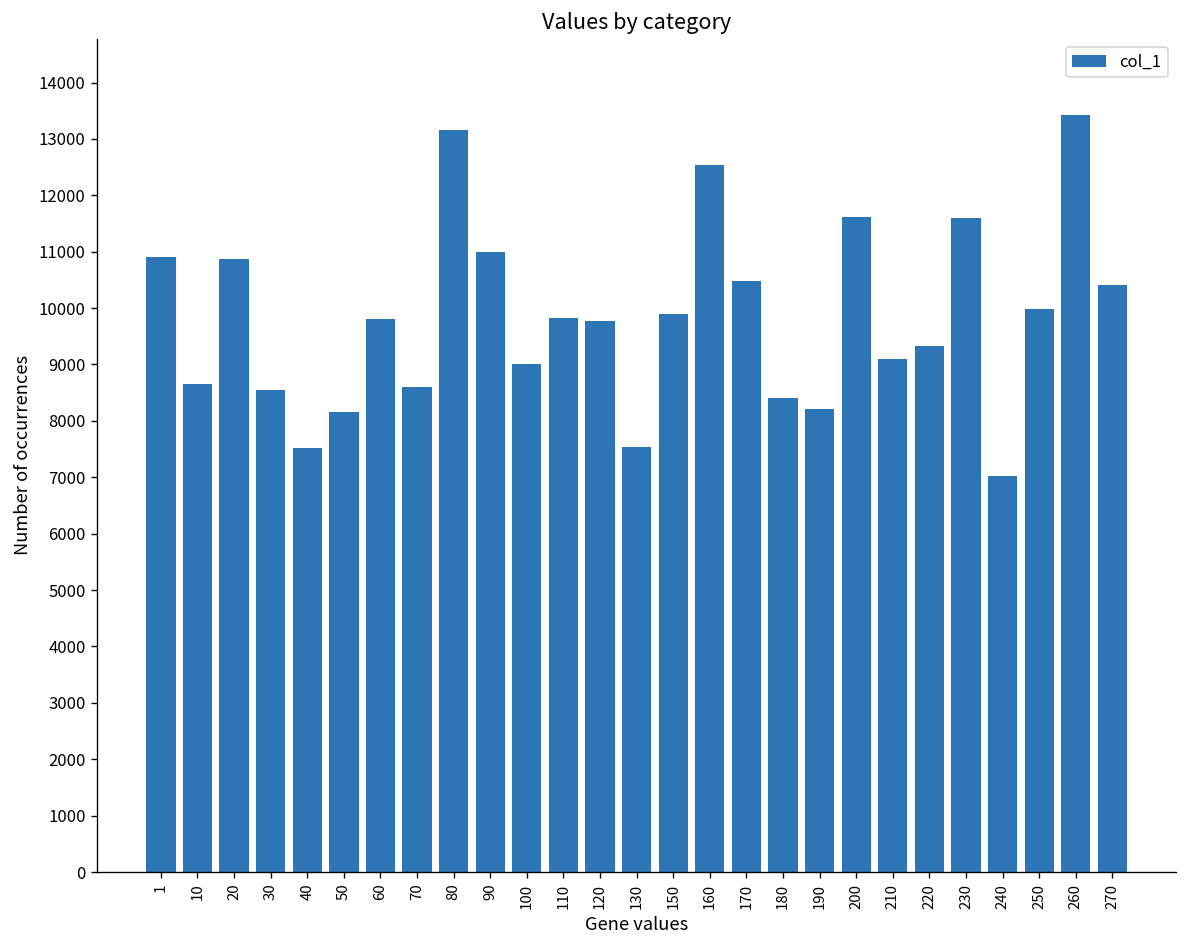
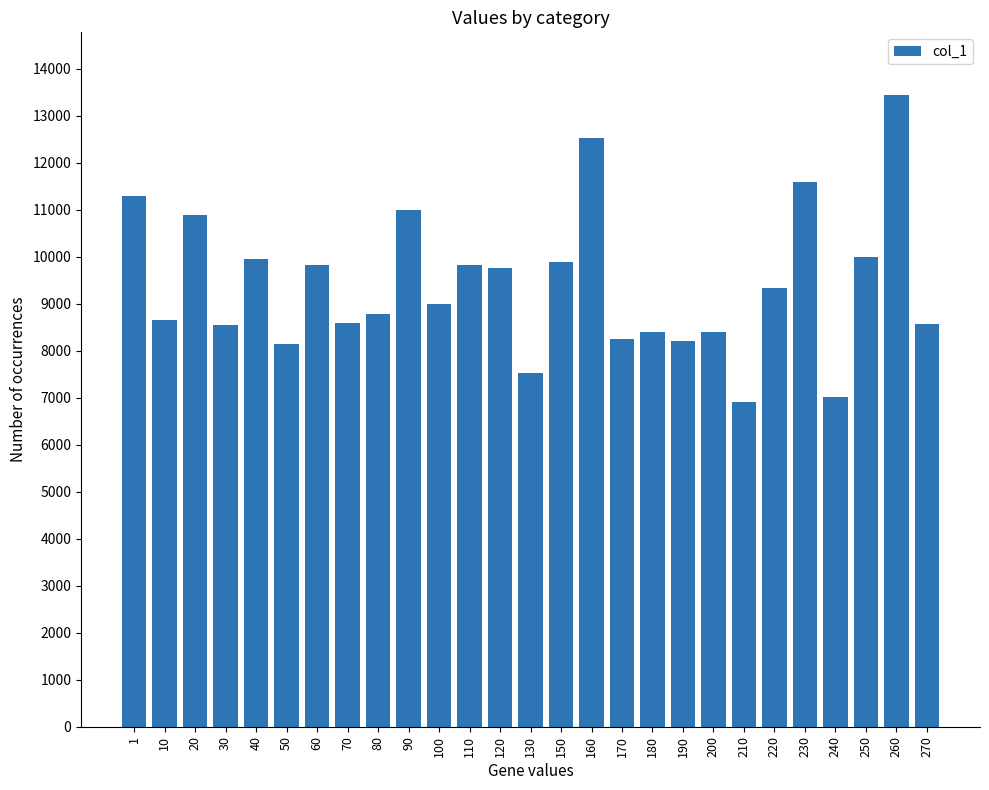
1: 10900 -> 11300
40: 7500 -> 10000
80: 13200 -> 8800
170: 10500 -> 8300
200: 11600 -> 8400
210: 9100 -> 6900
270: 10400 -> 8600
